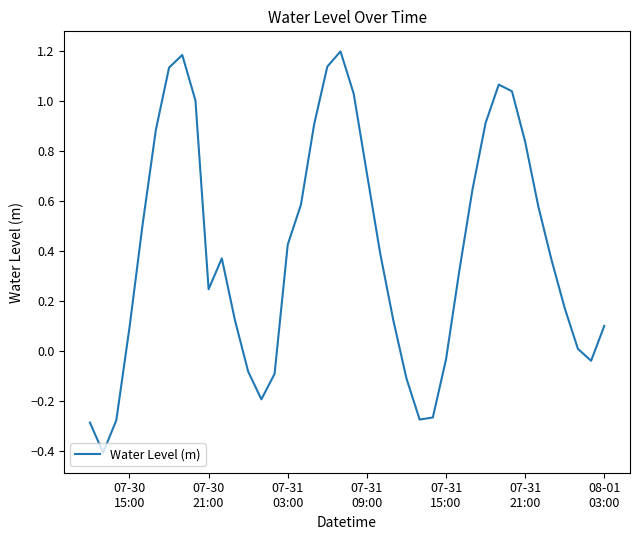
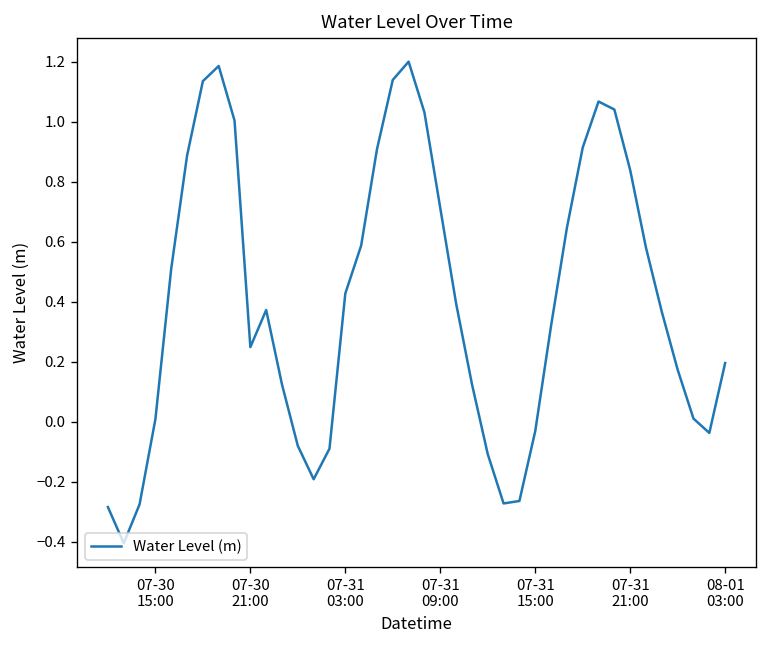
07-30 15:00: 0.10 -> 0.01
08-01 03:00: 0.10 -> 0.20
